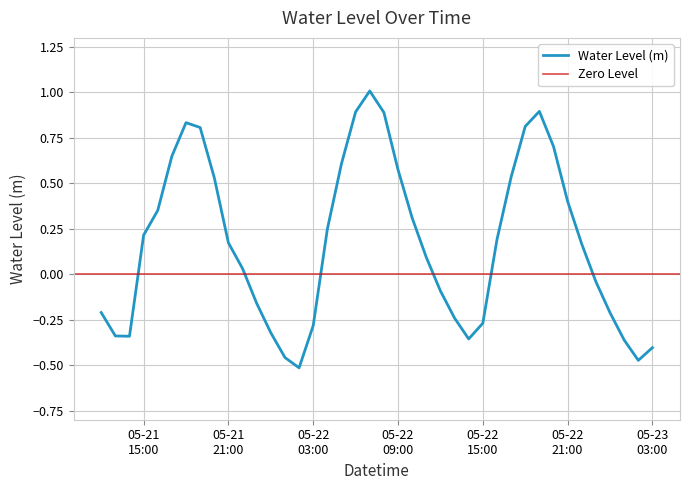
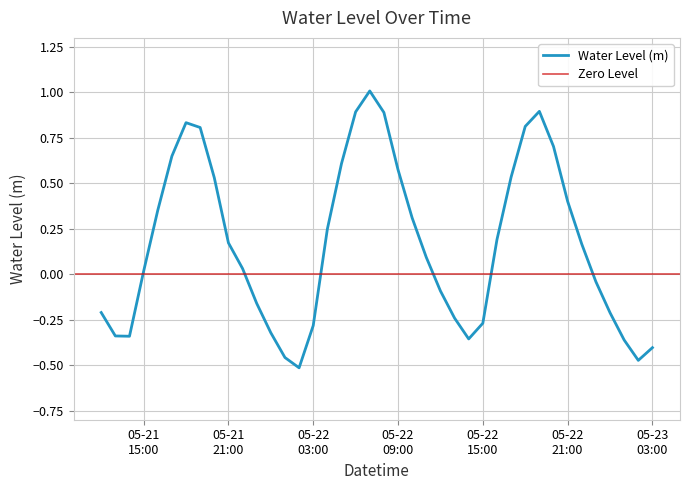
05-21 15:00: 0.22 -> 0.02
